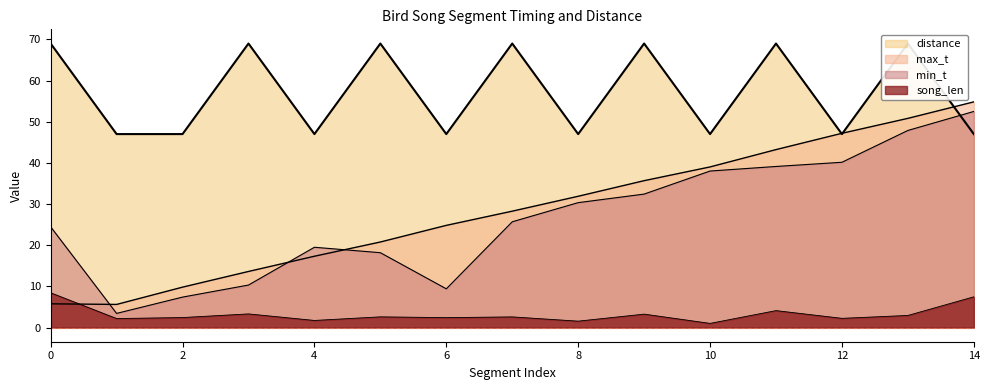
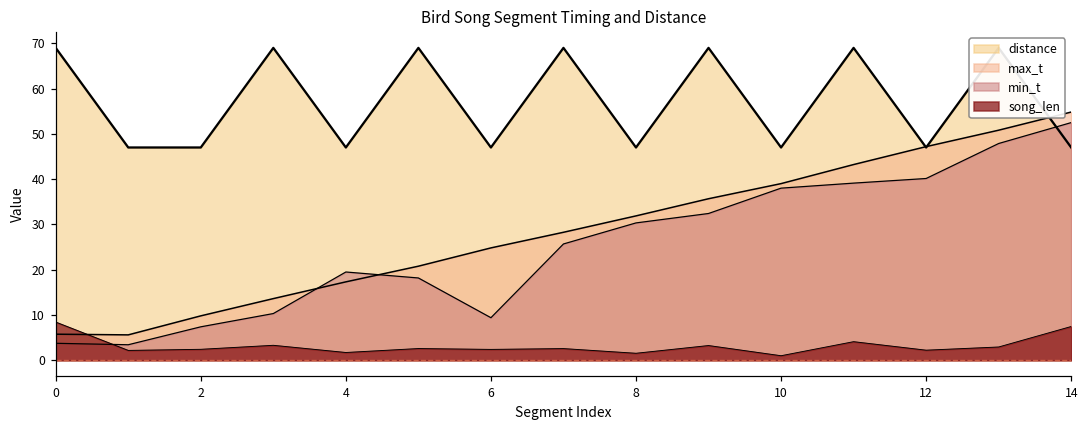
min_t, 0: 24 -> 4
